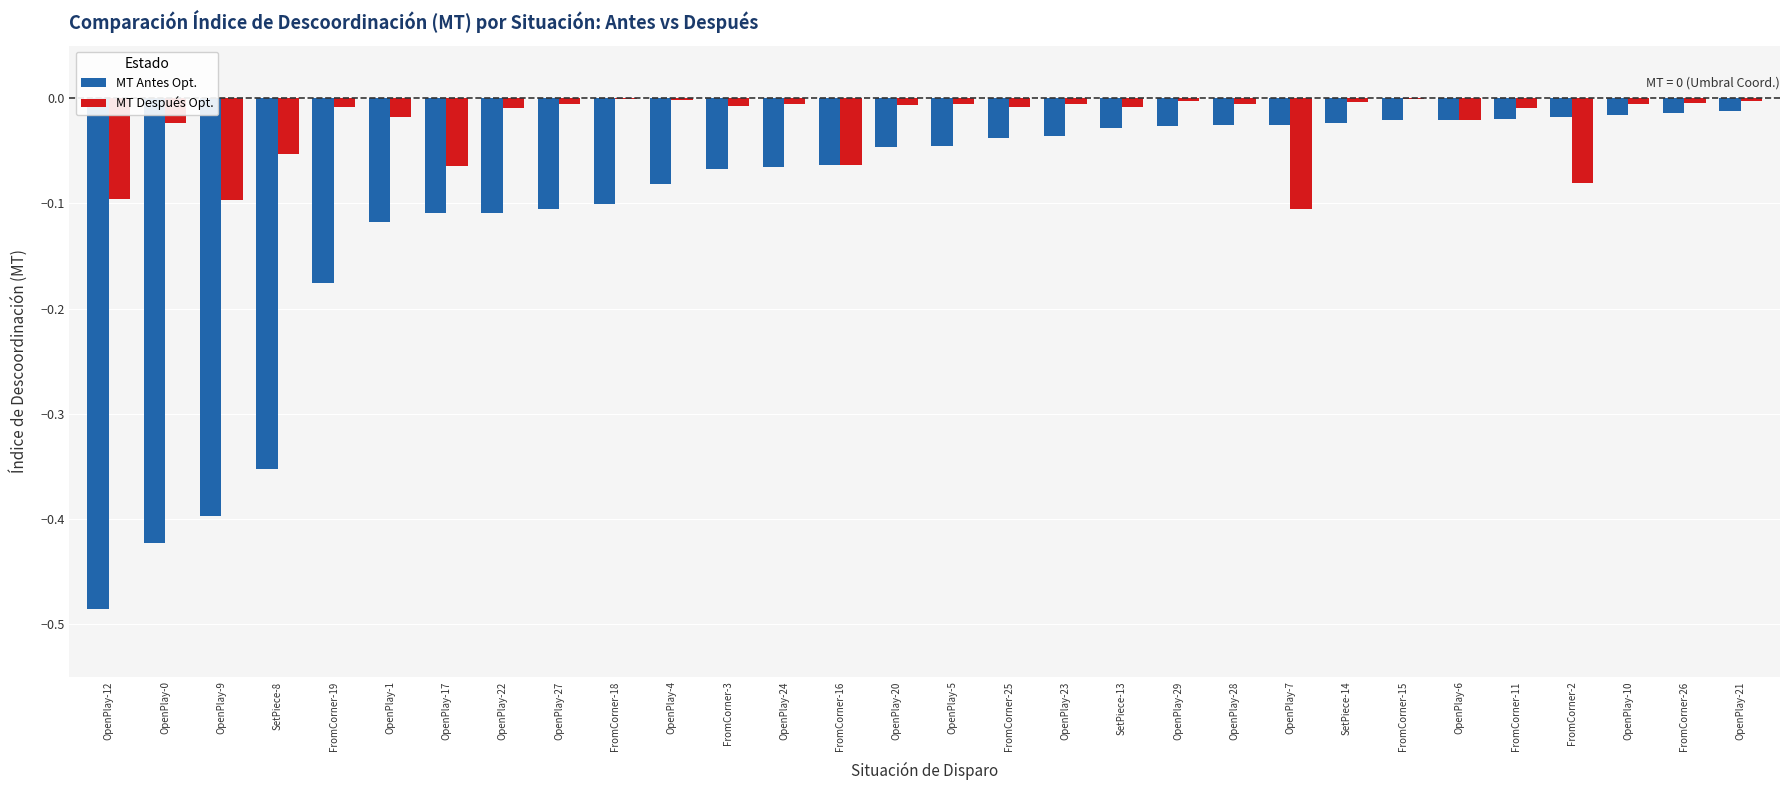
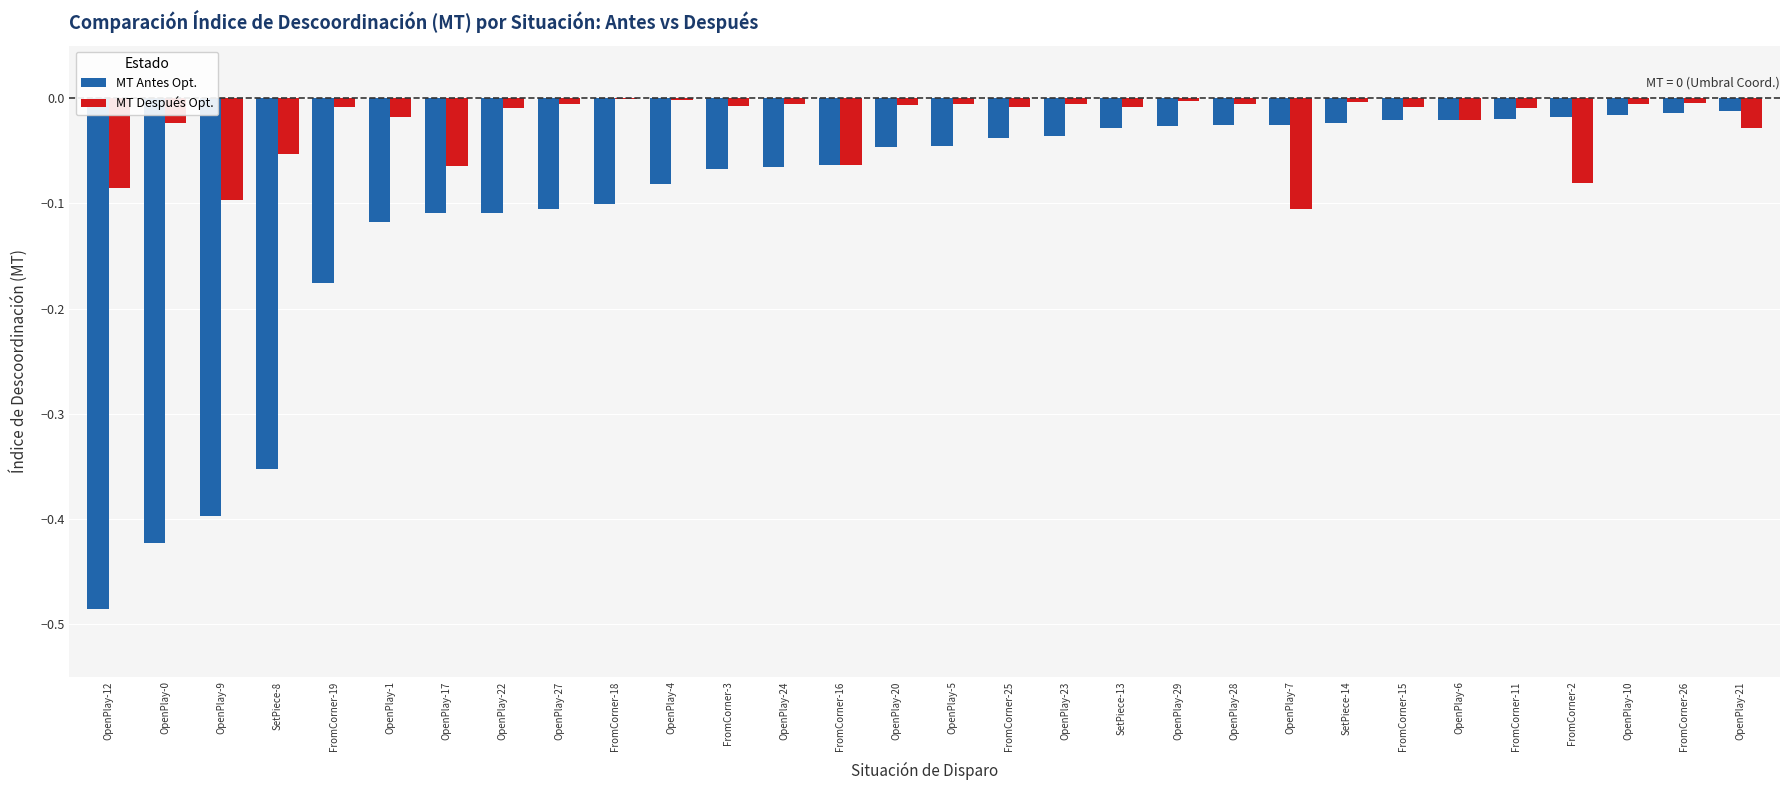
MT Después Opt., OpenPlay-12: -0.096 -> -0.085
MT Después Opt., FromCorner-15: -0.001 -> -0.008
MT Después Opt., OpenPlay-21: -0.002 -> -0.028
